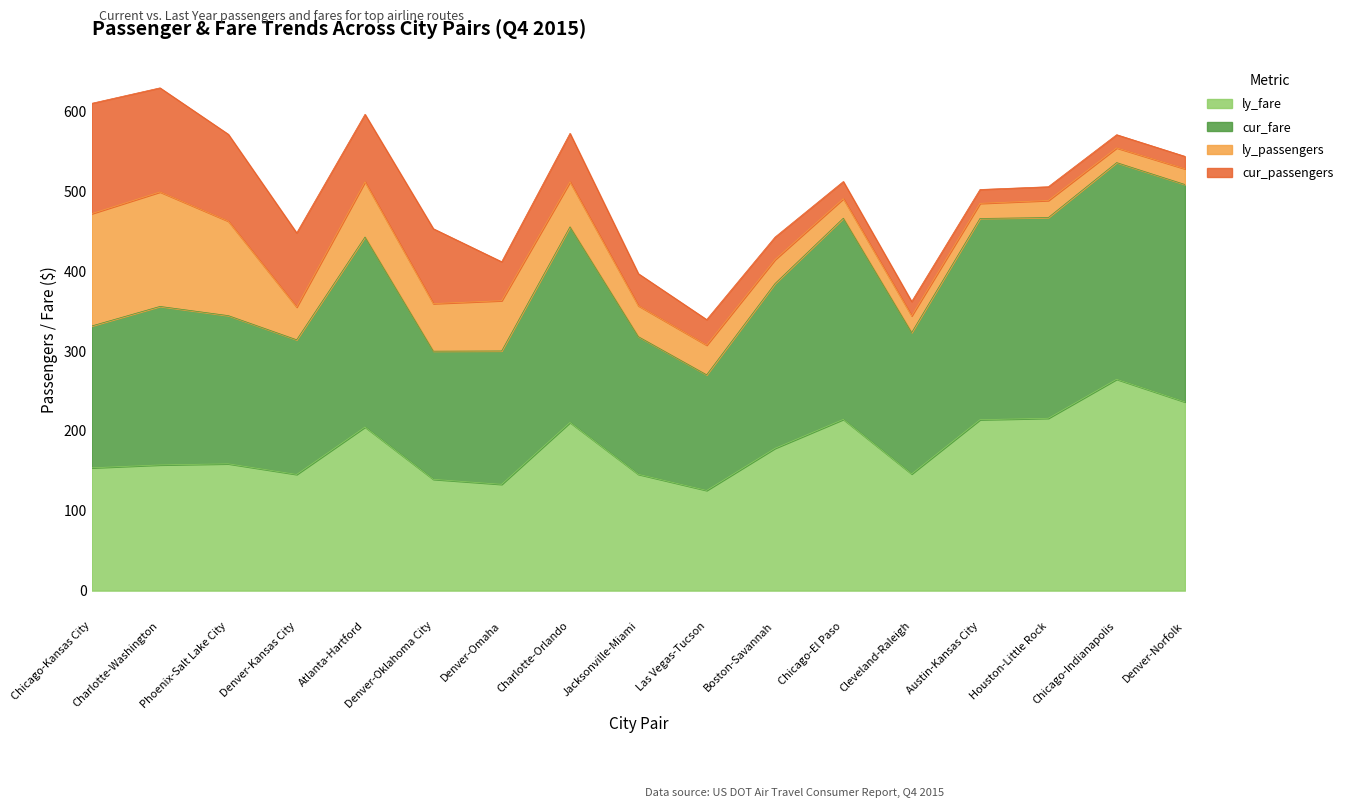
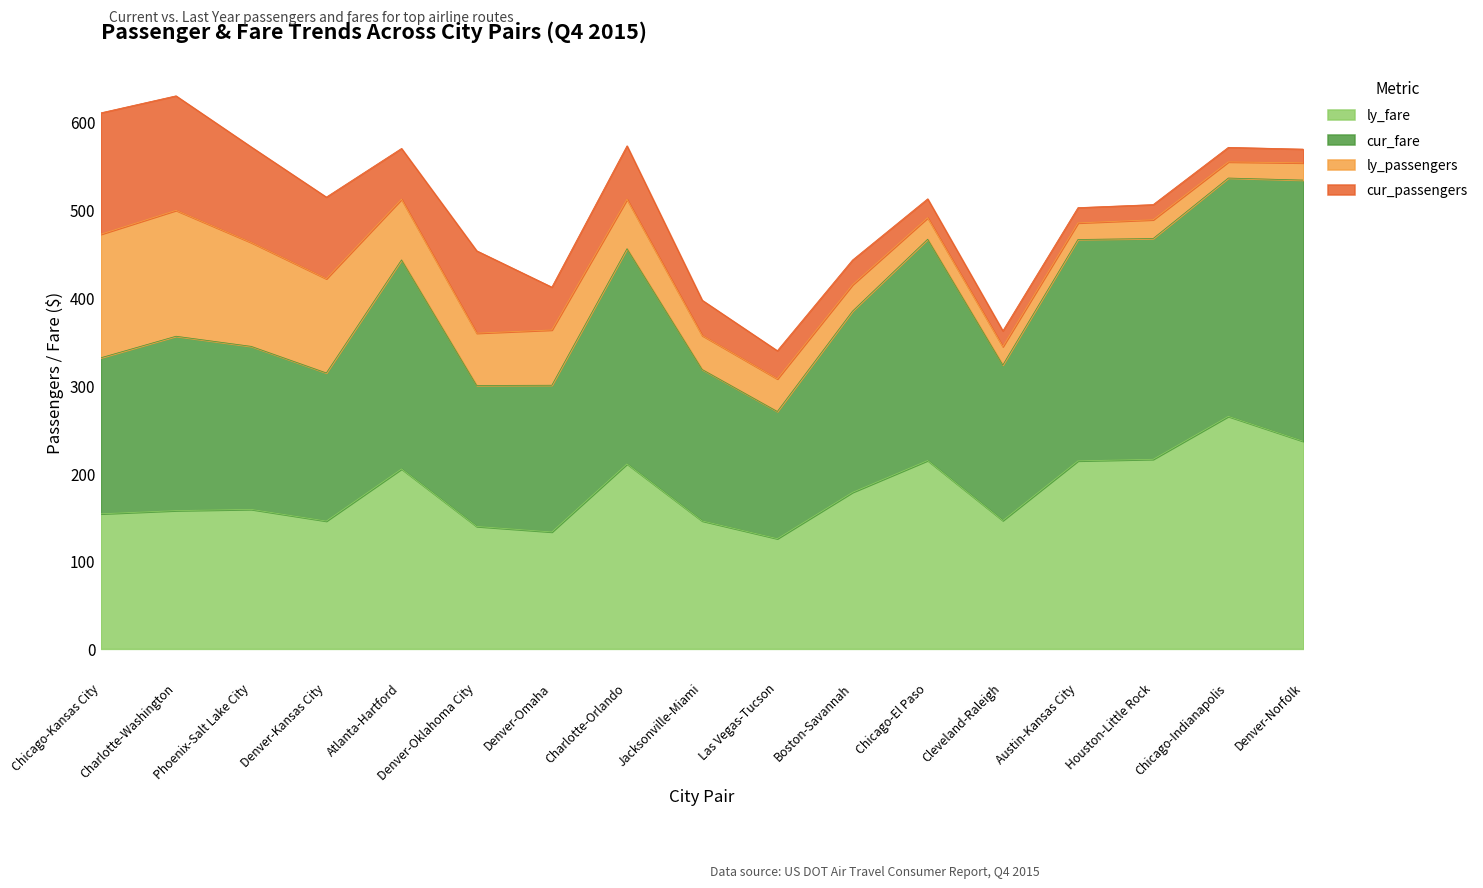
ly_passengers, Denver-Kansas City: 40 -> 110
cur_passengers, Atlanta-Hartford: 80 -> 60
cur_fare, Denver-Norfolk: 270 -> 300
